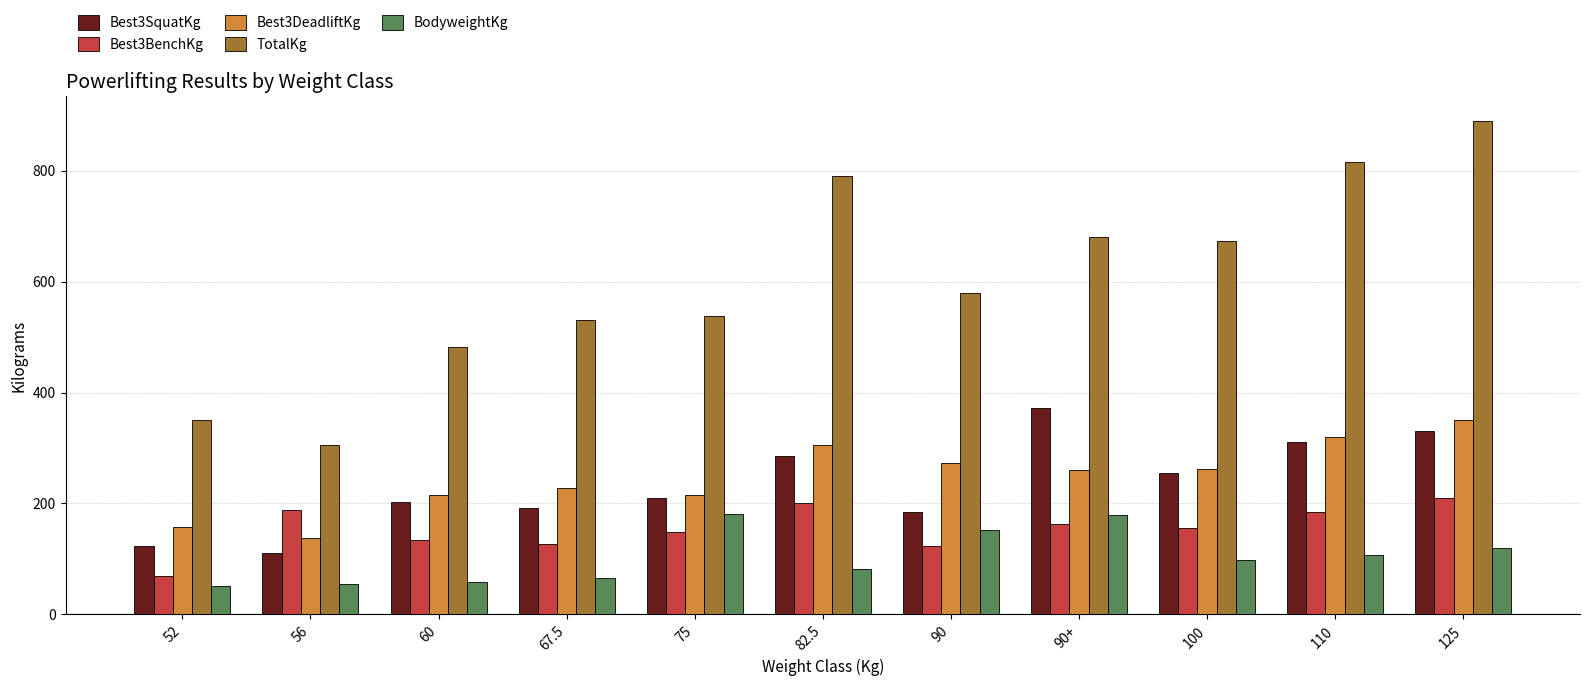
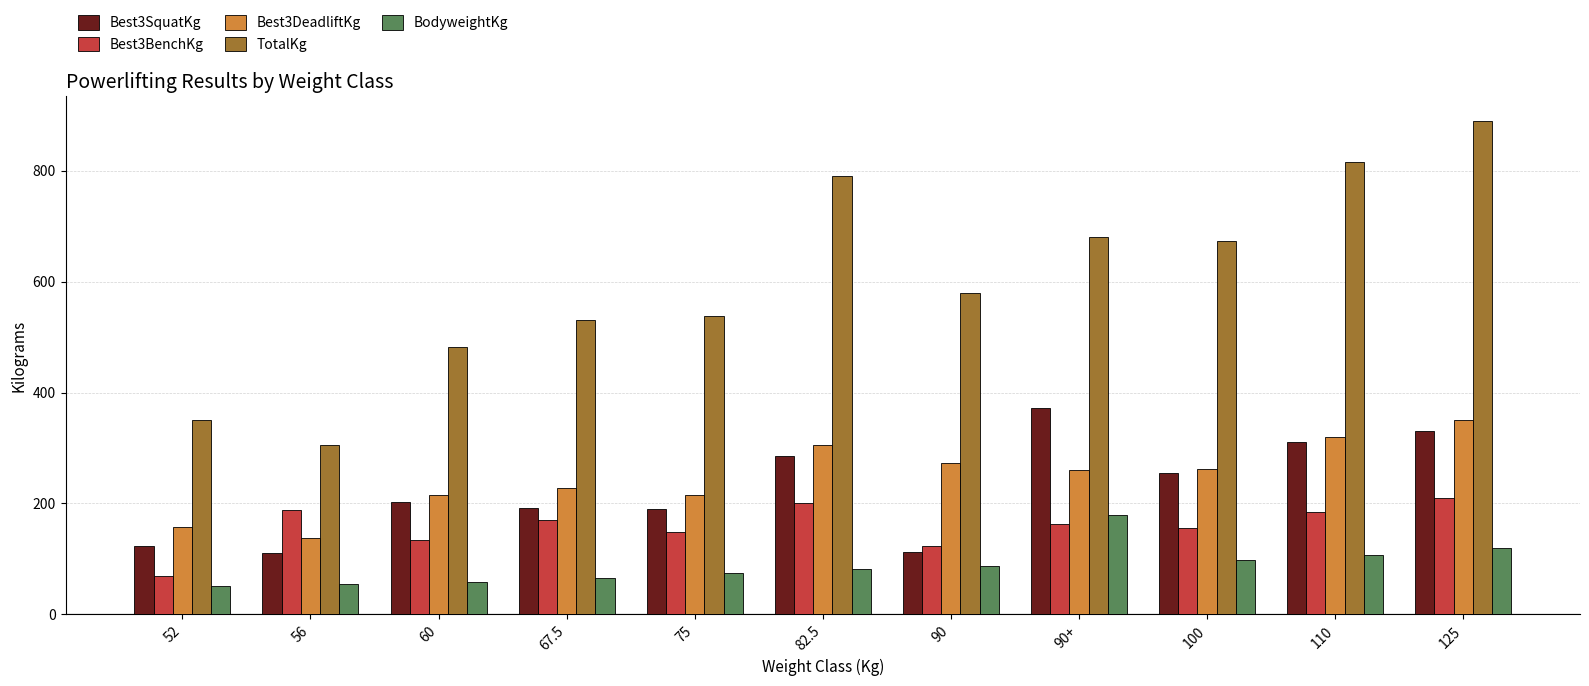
Best3BenchKg, 67.5: 130 -> 170
Best3SquatKg, 75: 210 -> 190
BodyweightKg, 75: 180 -> 70
Best3SquatKg, 90: 190 -> 110
BodyweightKg, 90: 150 -> 90
